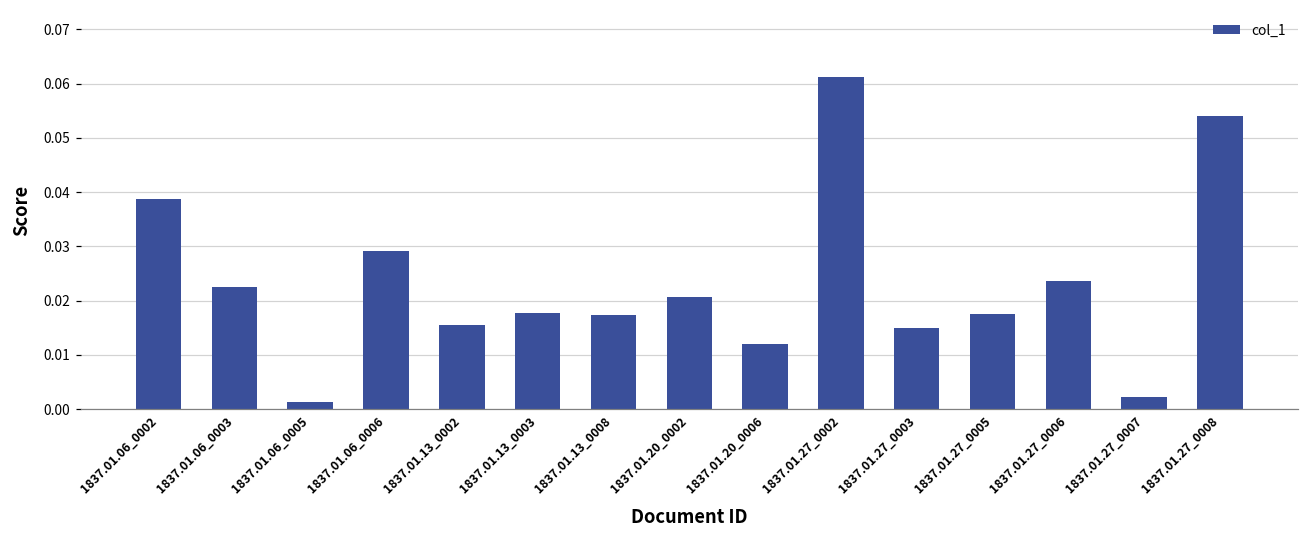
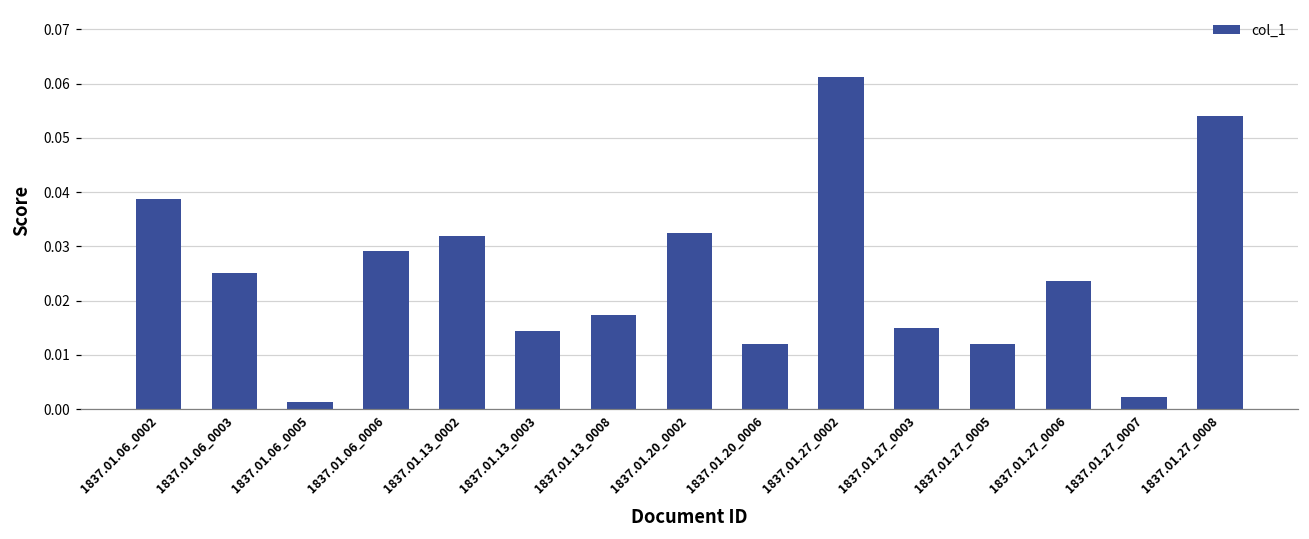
1837.01.06_0003: 0.022 -> 0.025
1837.01.13_0002: 0.015 -> 0.032
1837.01.13_0003: 0.018 -> 0.014
1837.01.20_0002: 0.021 -> 0.033
1837.01.27_0005: 0.018 -> 0.012
